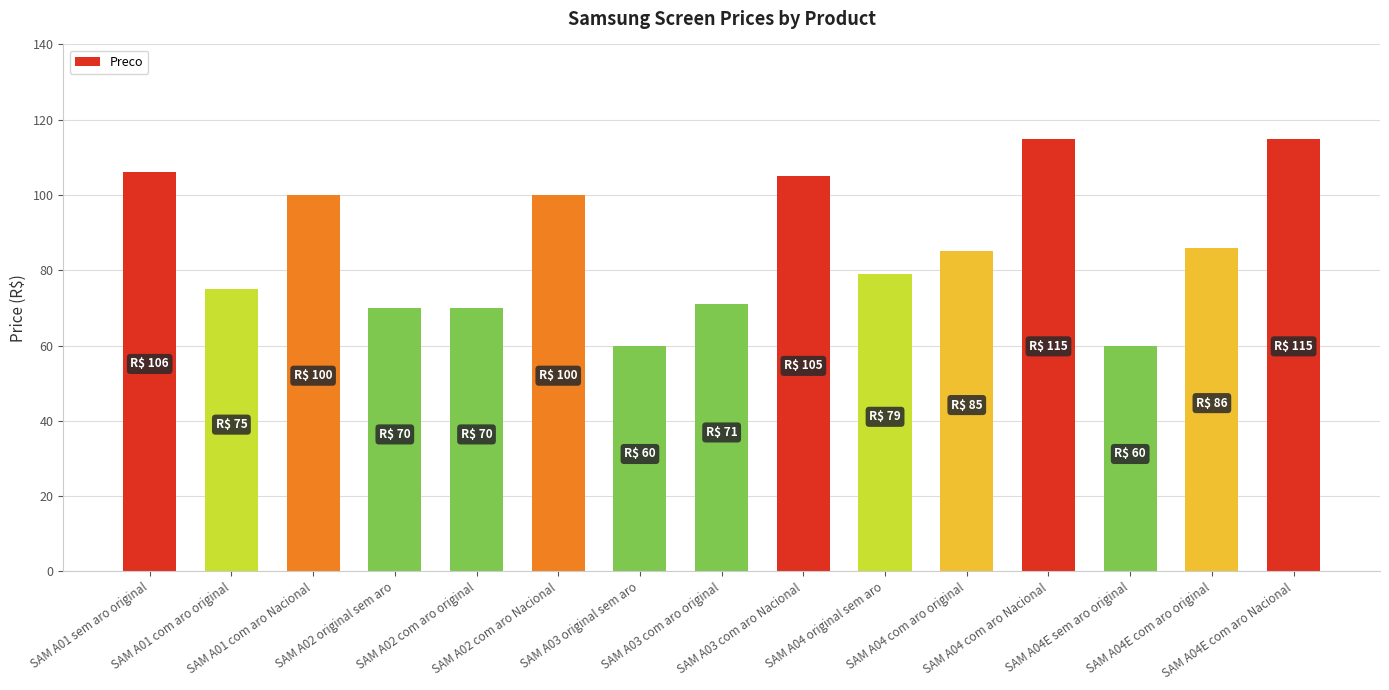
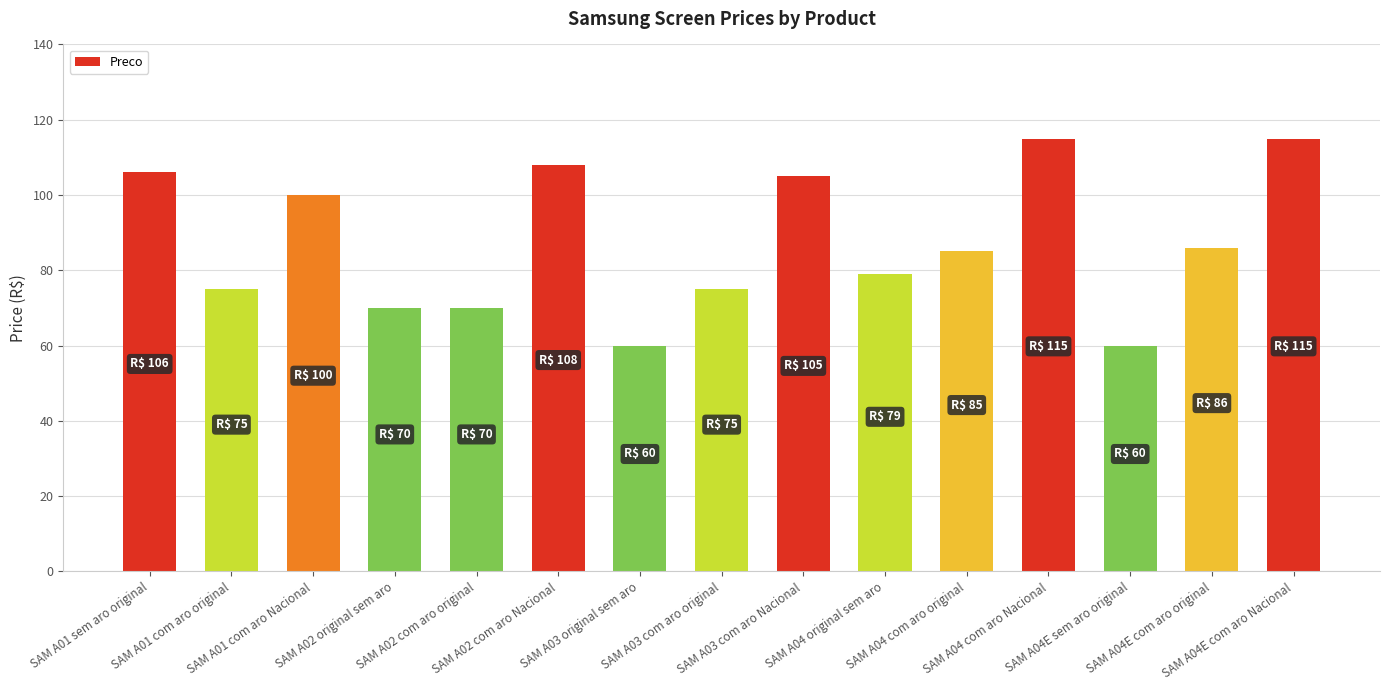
SAM A02 com aro Nacional: 100 -> 108
SAM A03 com aro original: 71 -> 75
